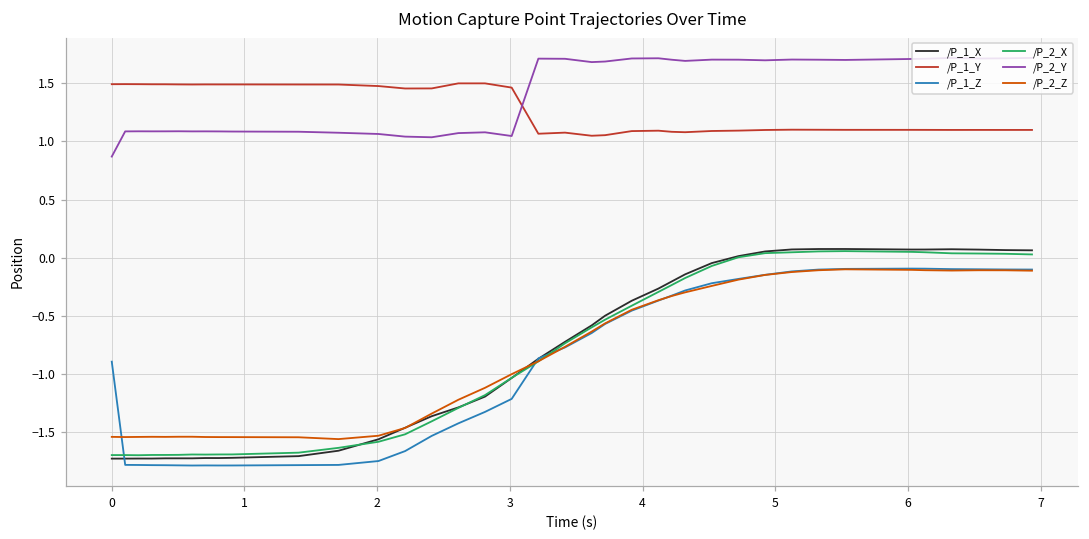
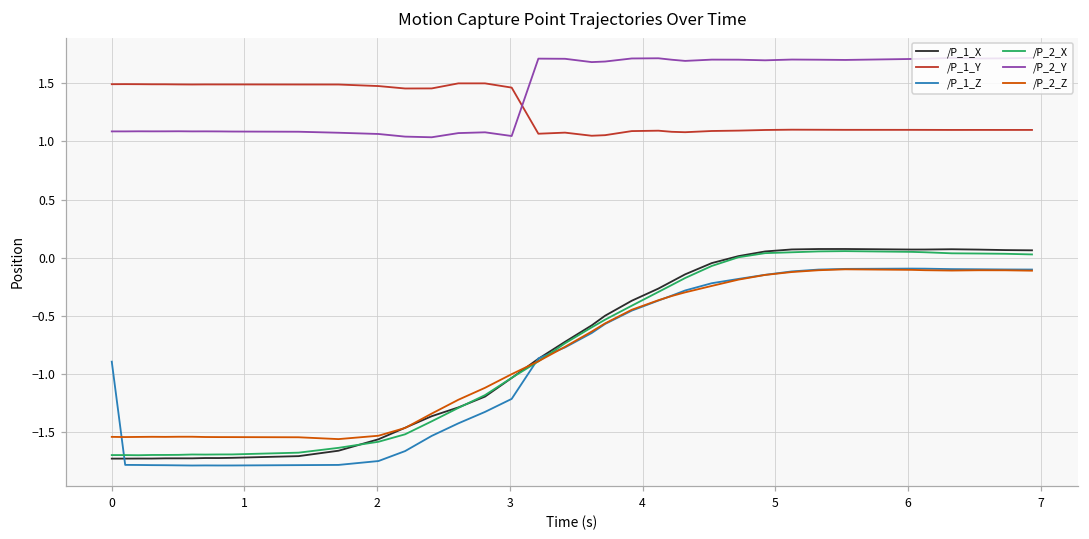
/P_2_Y, 0: 0.87 -> 1.09
